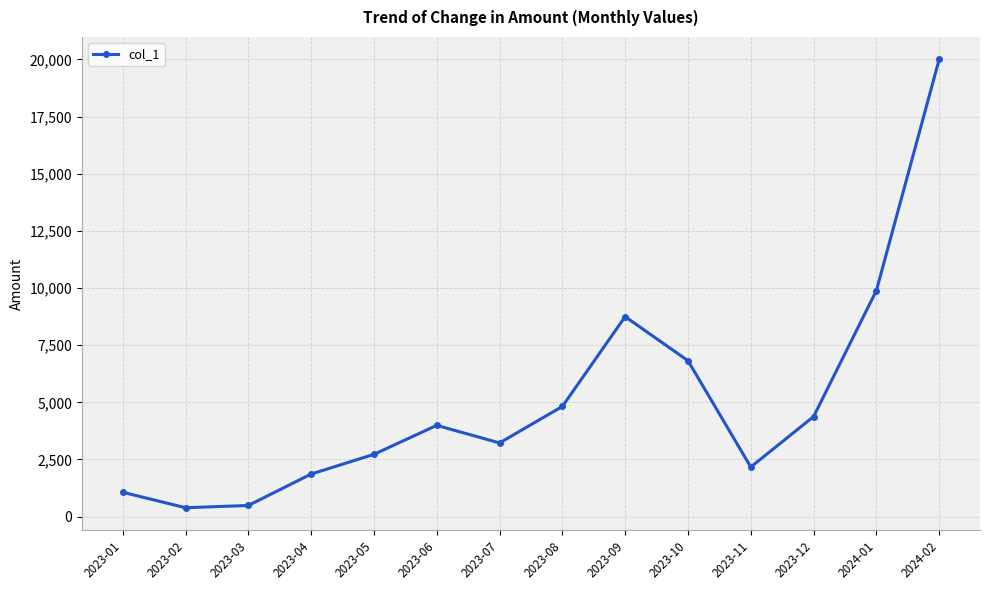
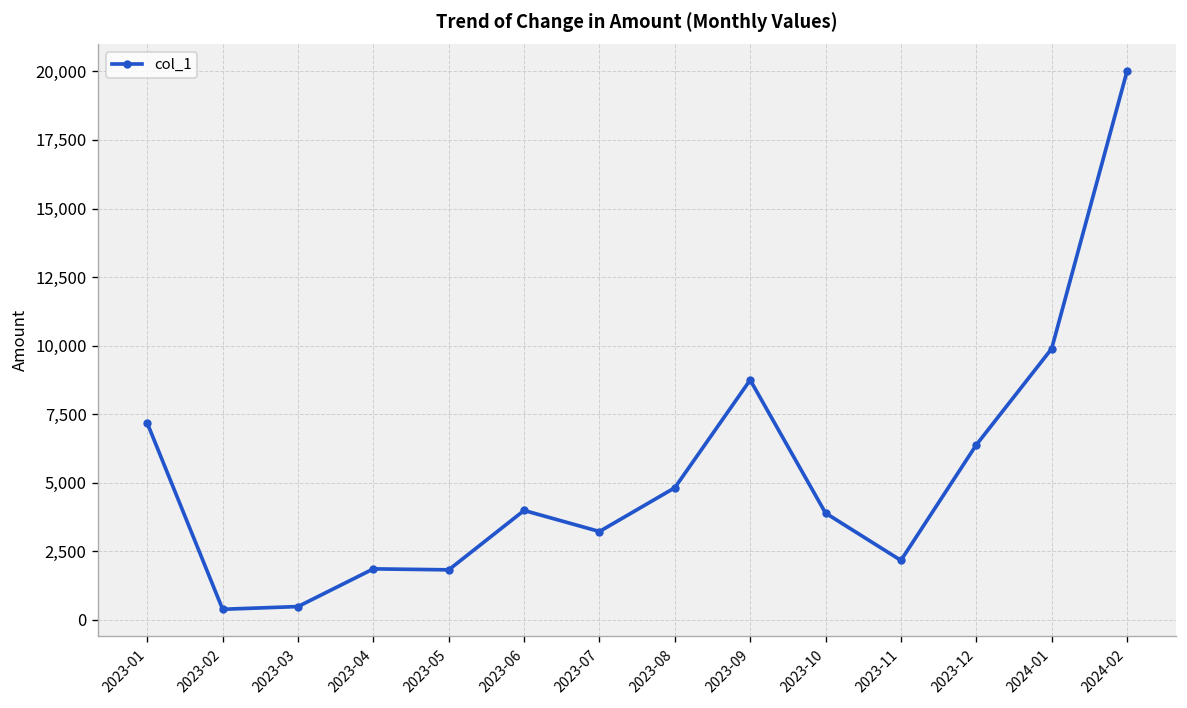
2023-01: 1,100 -> 7,200
2023-05: 2,700 -> 1,800
2023-10: 6,800 -> 3,900
2023-12: 4,400 -> 6,400
